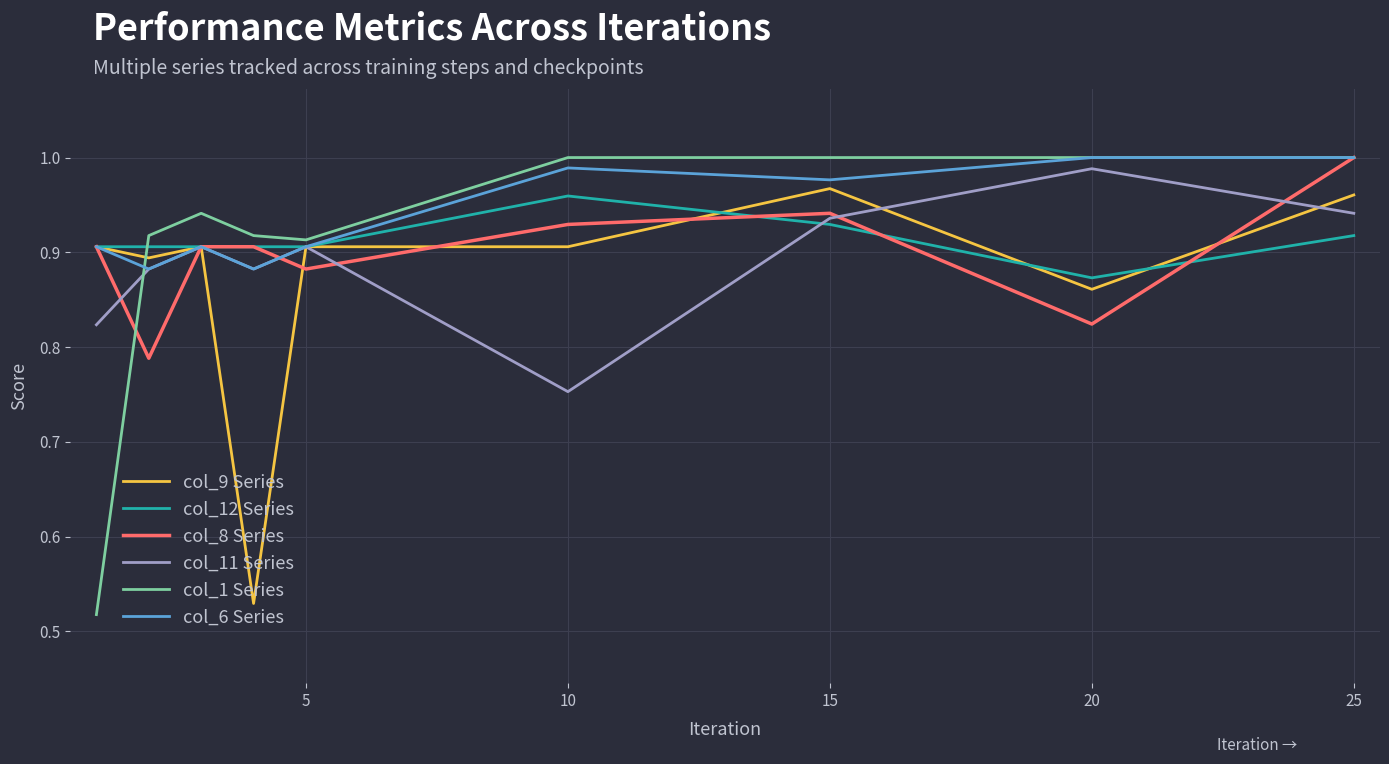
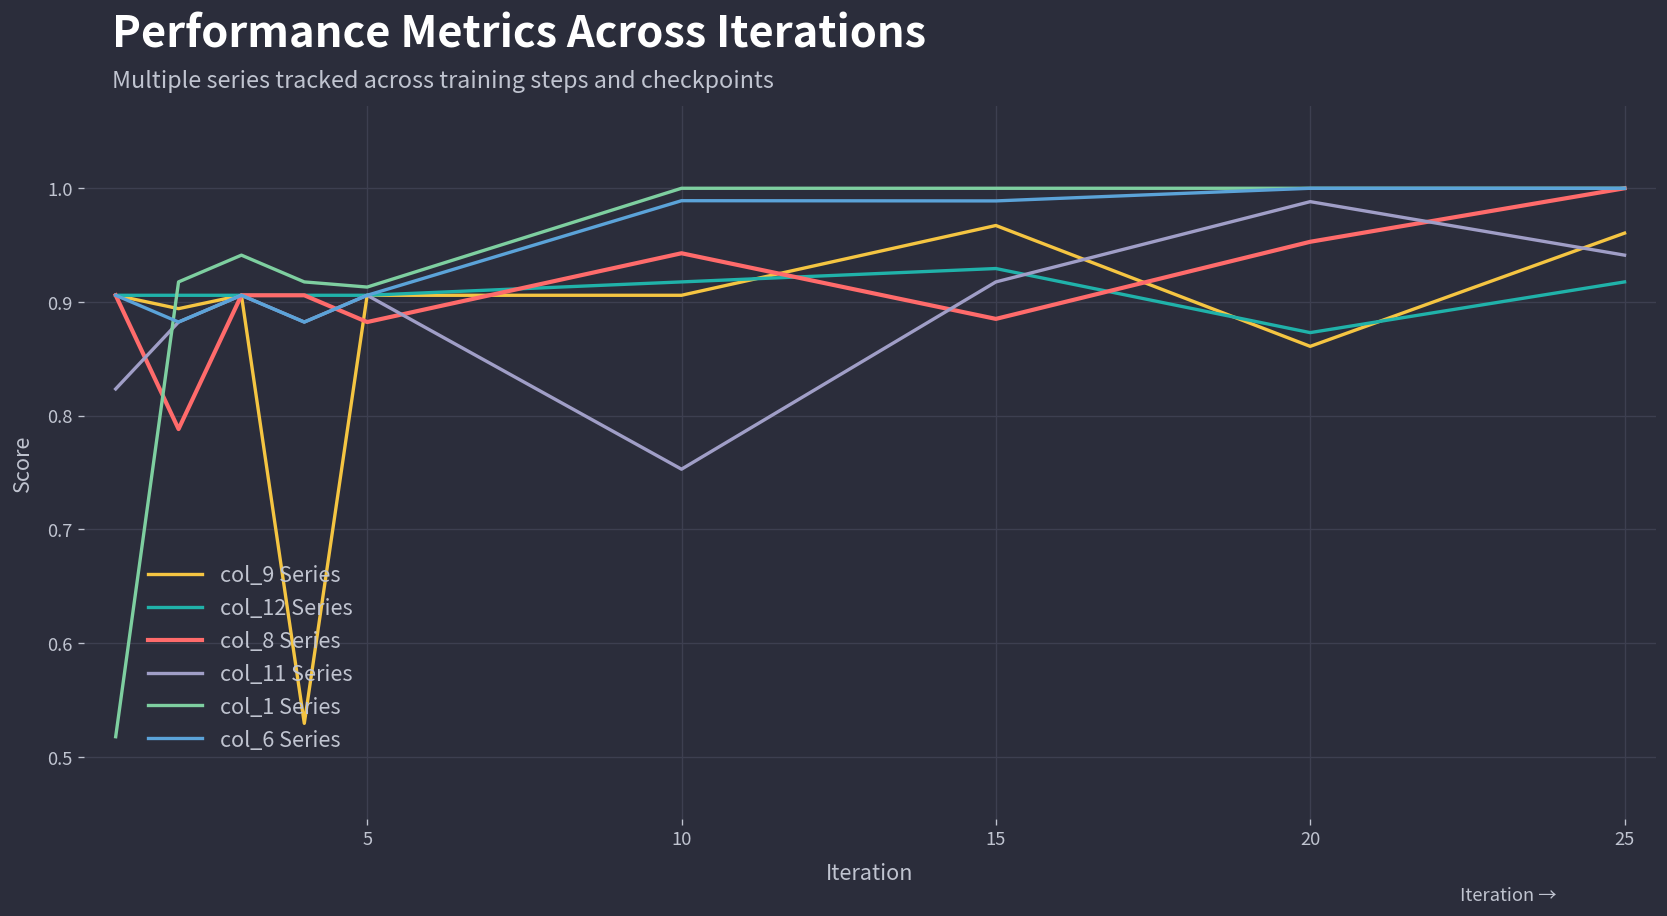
col_12 Series, 10: 0.96 -> 0.92
col_8 Series, 10: 0.93 -> 0.94
col_8 Series, 15: 0.94 -> 0.89
col_11 Series, 15: 0.94 -> 0.92
col_6 Series, 15: 0.98 -> 0.99
col_8 Series, 20: 0.82 -> 0.95
